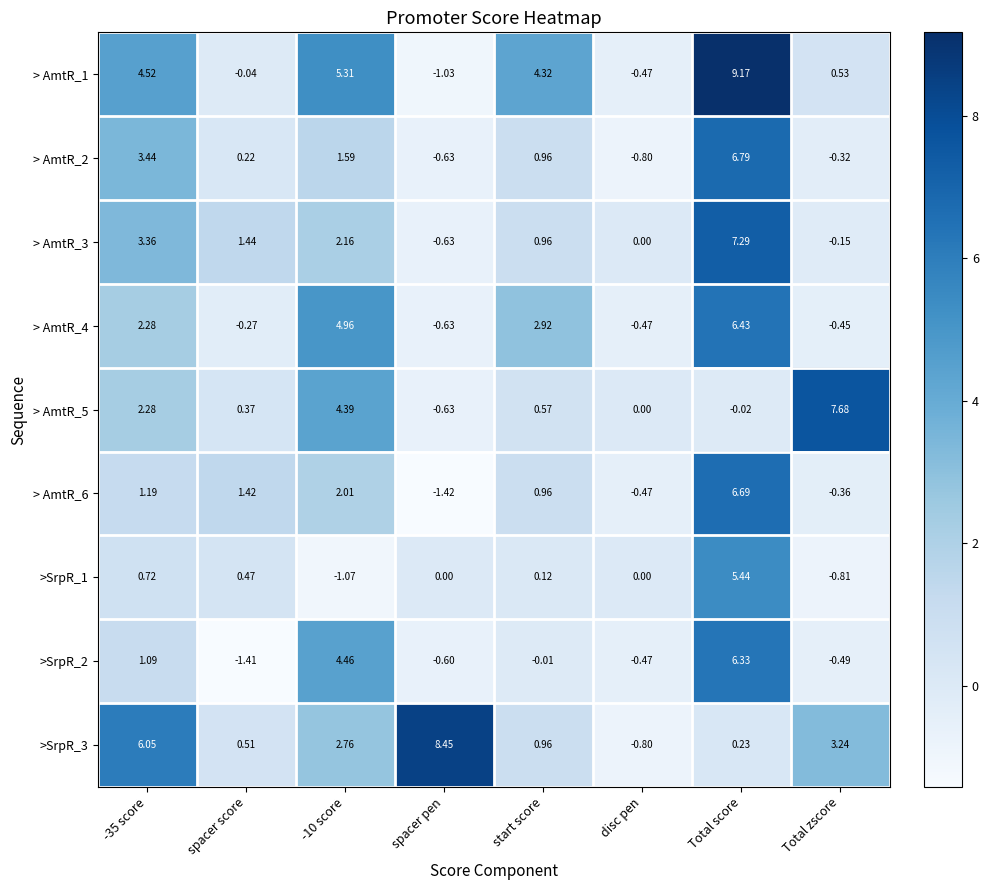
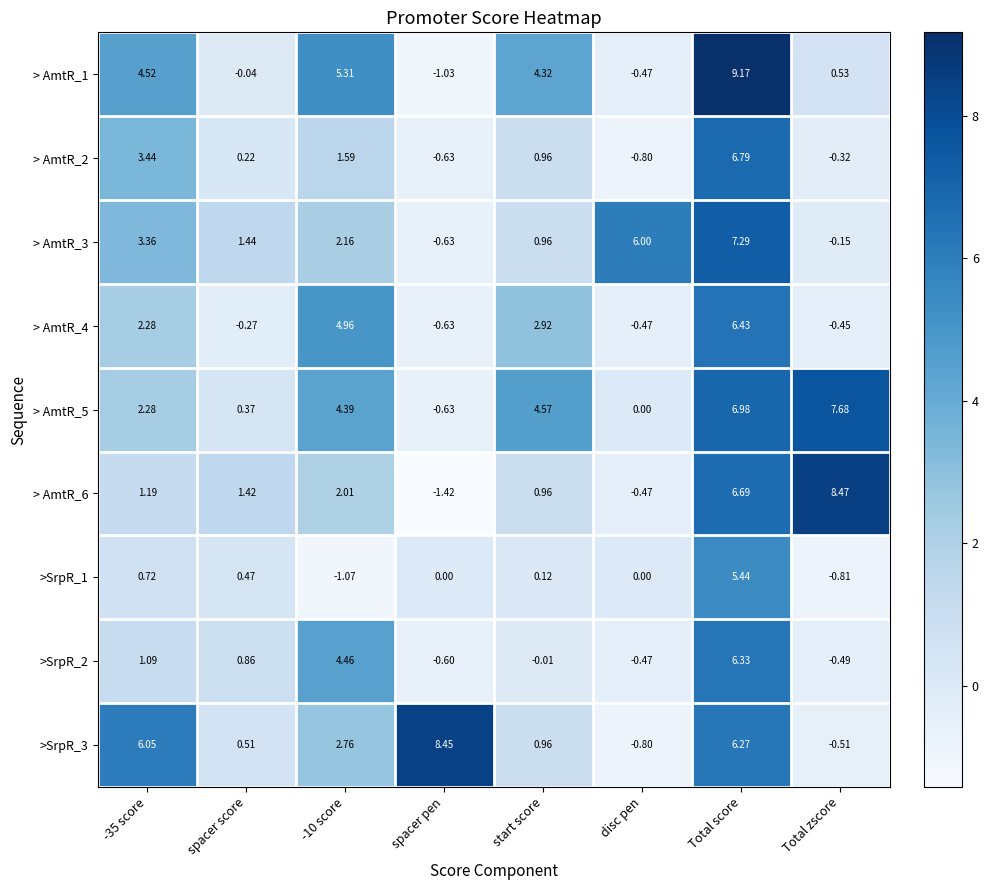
> AmtR_3, disc pen: 0.00 -> 6.00
> AmtR_5, start score: 0.57 -> 4.57
> AmtR_5, Total score: -0.02 -> 6.98
> AmtR_6, Total zscore: -0.36 -> 8.47
>SrpR_2, spacer score: -1.41 -> 0.86
>SrpR_3, Total score: 0.23 -> 6.27
>SrpR_3, Total zscore: 3.24 -> -0.51
